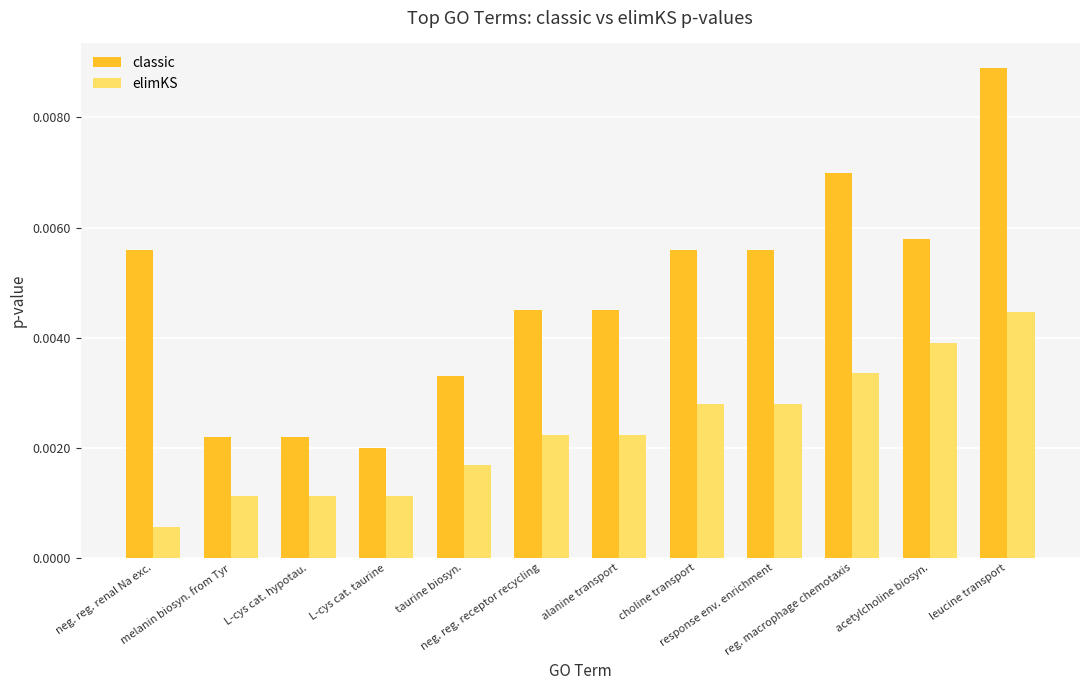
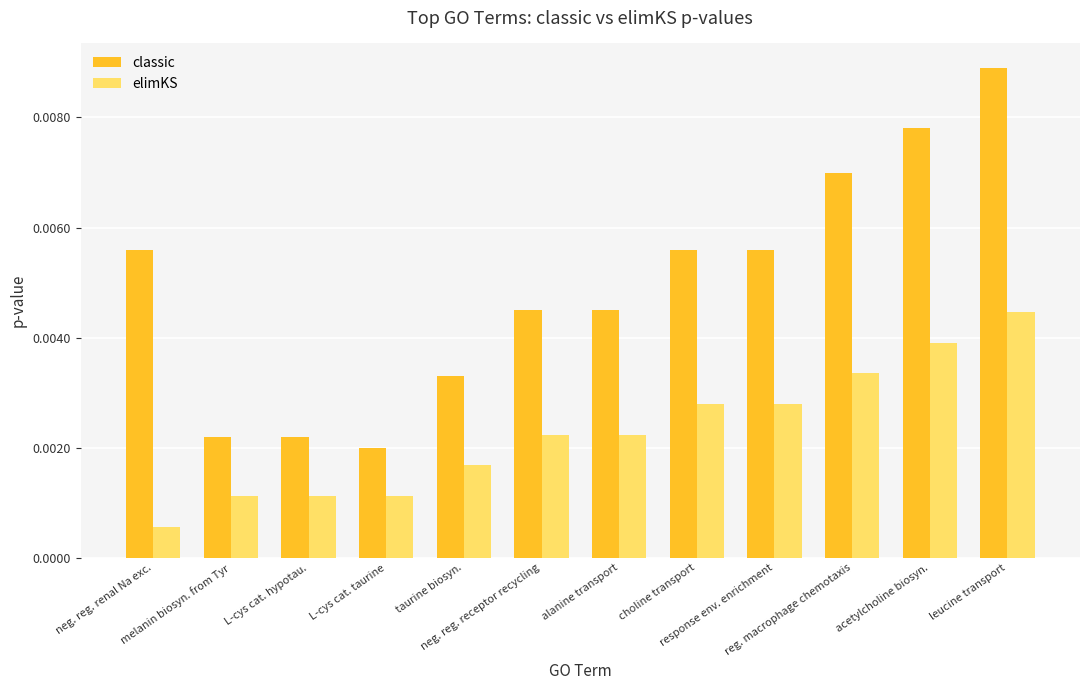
classic, acetylcholine biosyn.: 0.0058 -> 0.0078
